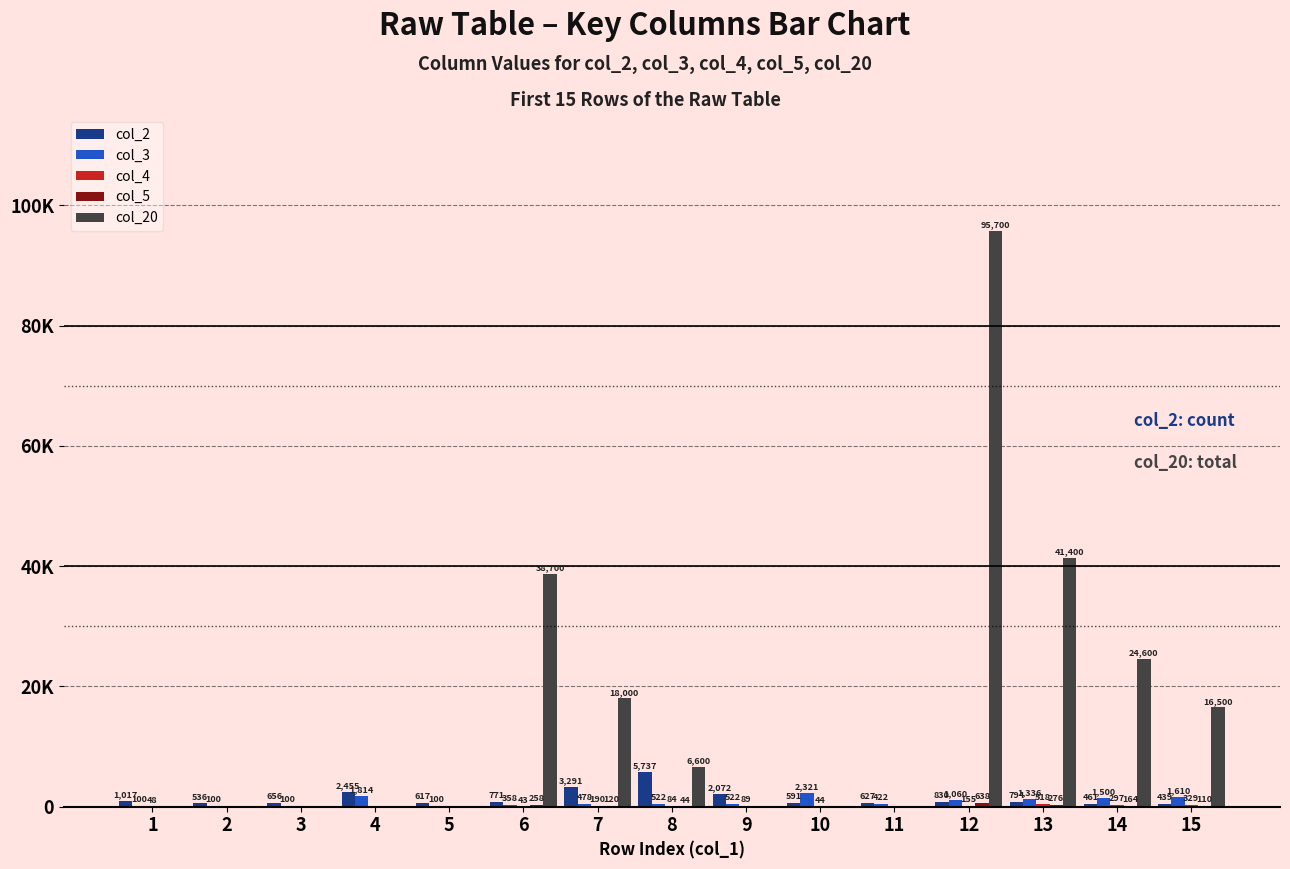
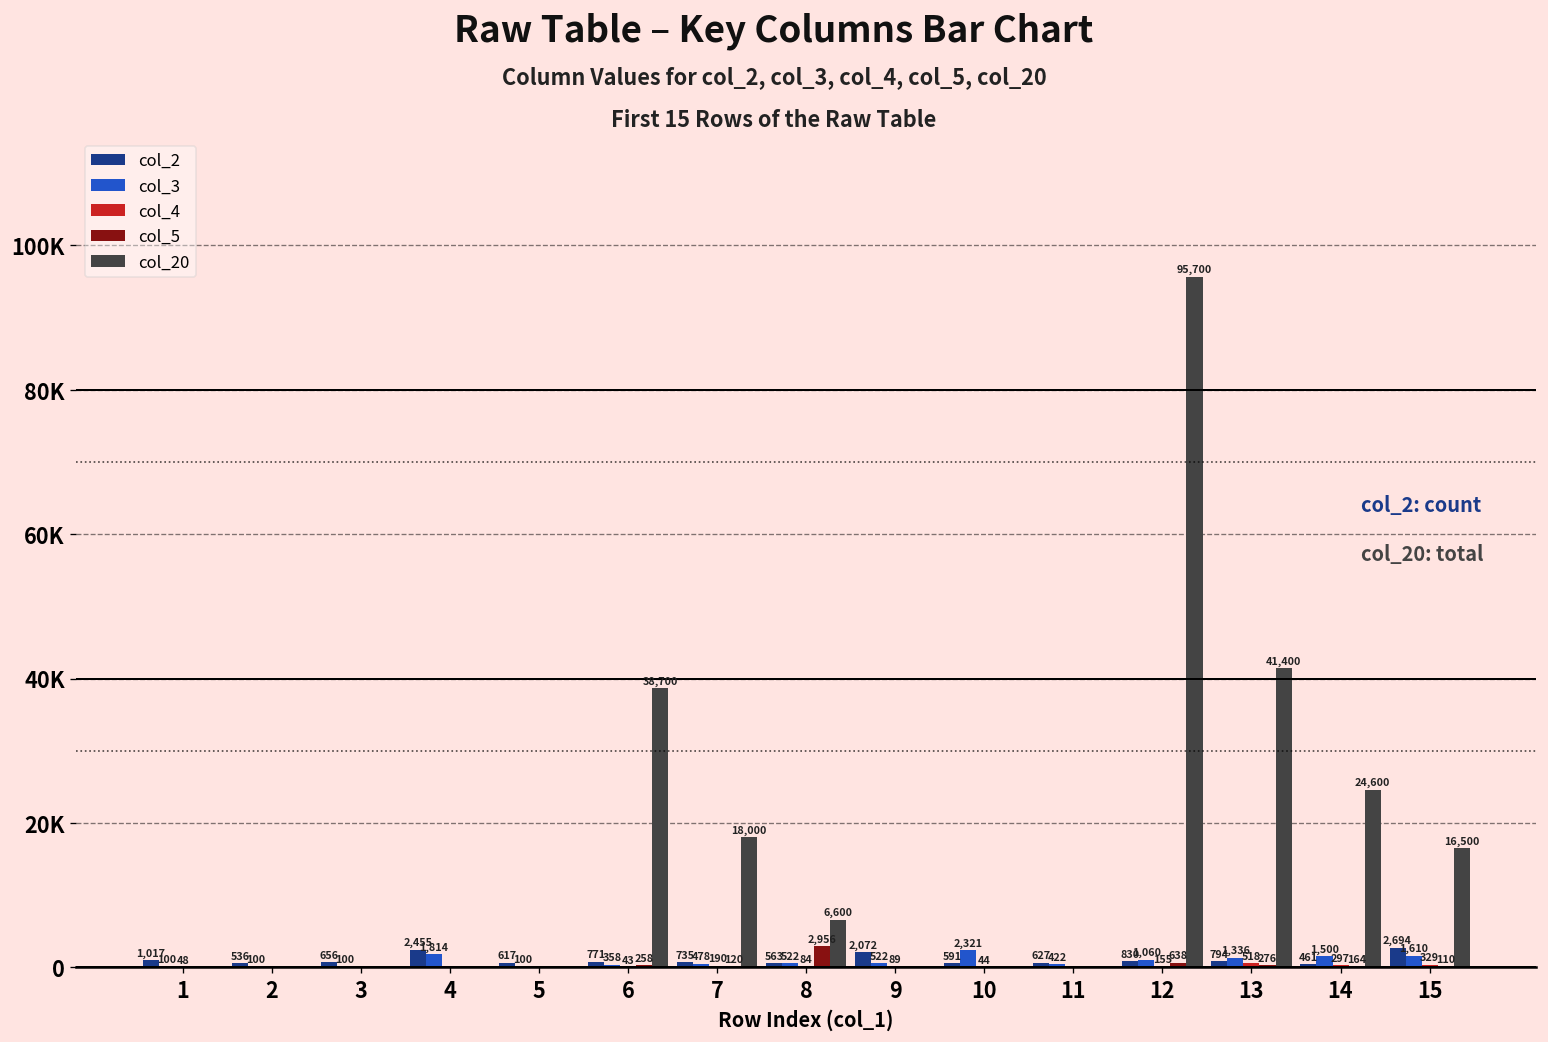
col_2, 7: 3,291 -> 735
col_2, 8: 5,737 -> 563
col_5, 8: 44 -> 2,956
col_2, 15: 439 -> 2,694
